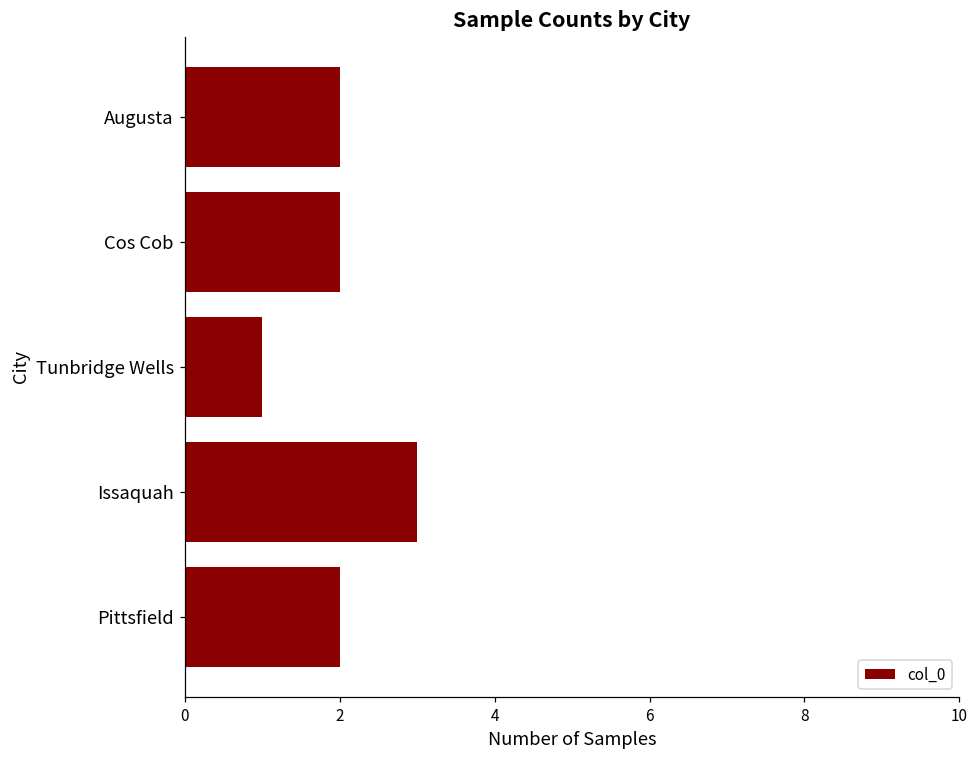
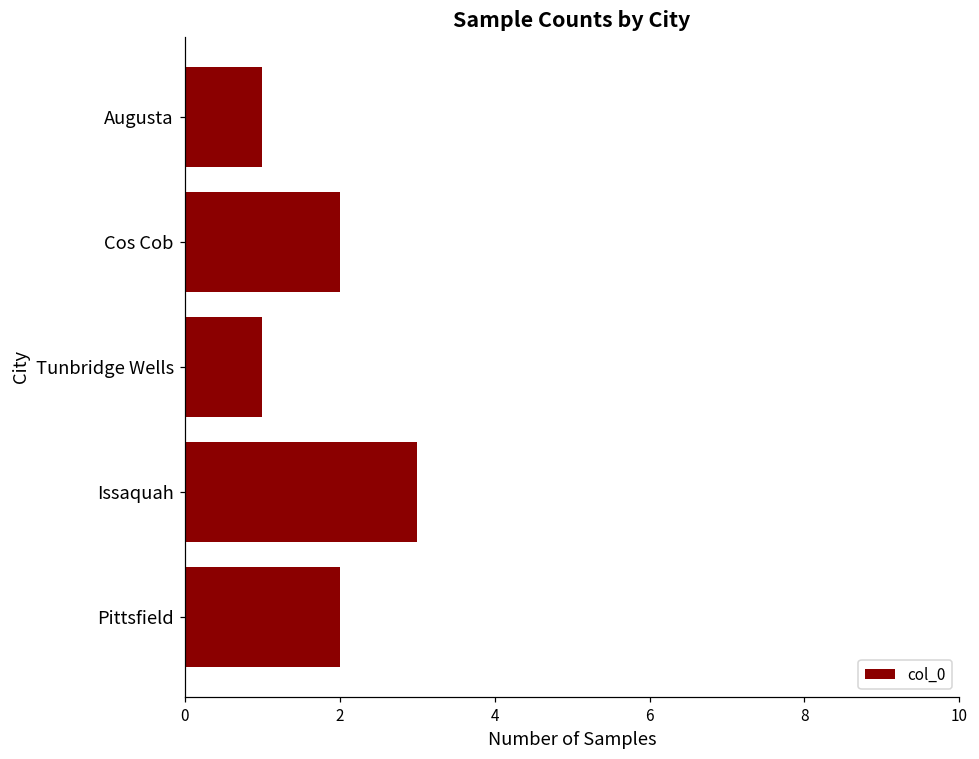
Augusta: 2 -> 1
